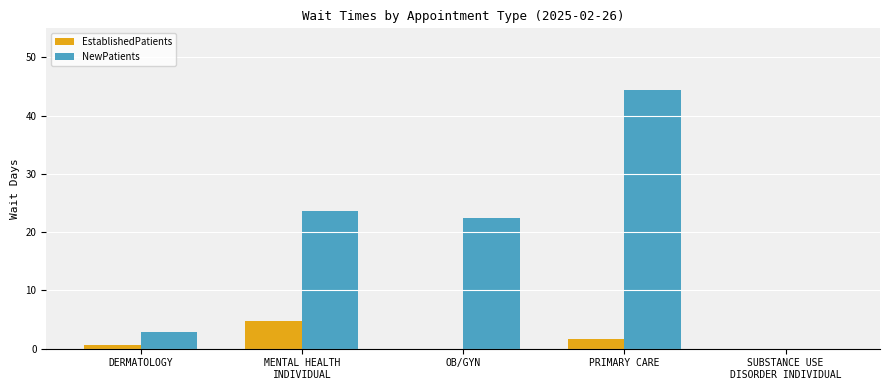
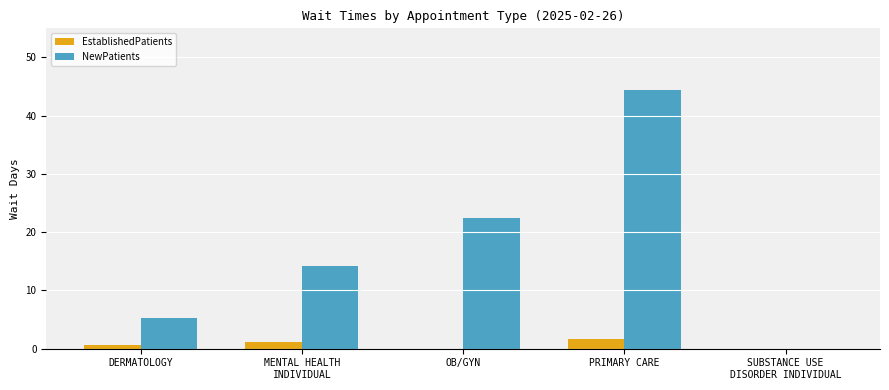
NewPatients, DERMATOLOGY: 3 -> 5
EstablishedPatients, MENTAL HEALTH INDIVIDUAL: 5 -> 1
NewPatients, MENTAL HEALTH INDIVIDUAL: 24 -> 14
